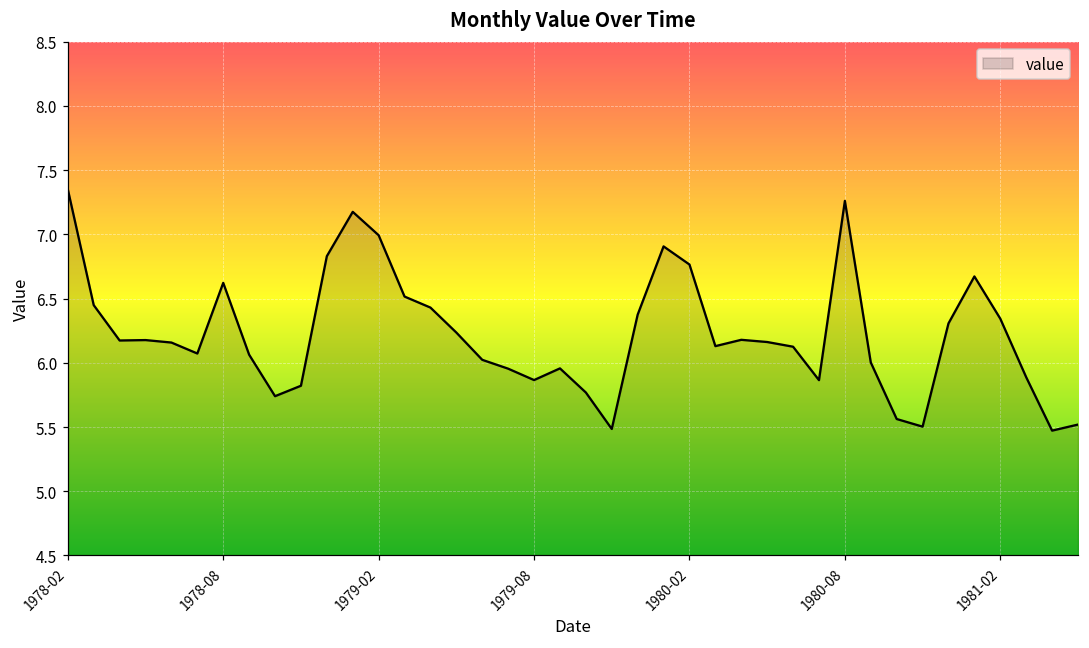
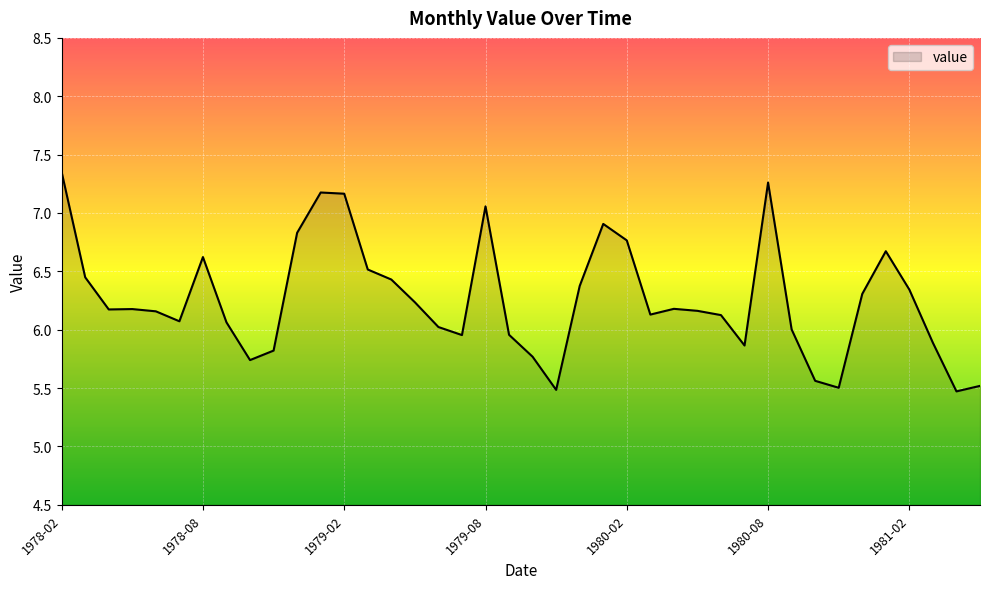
1979-02: 6.99 -> 7.17
1979-08: 5.87 -> 7.06
